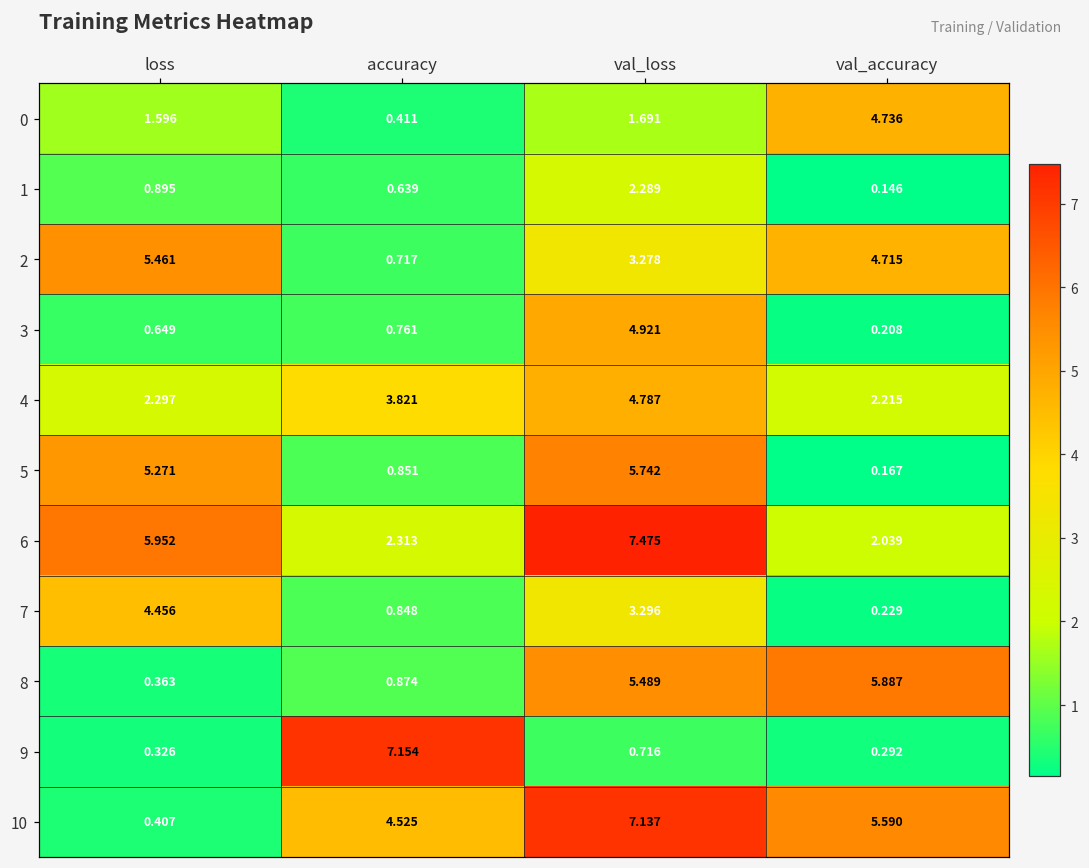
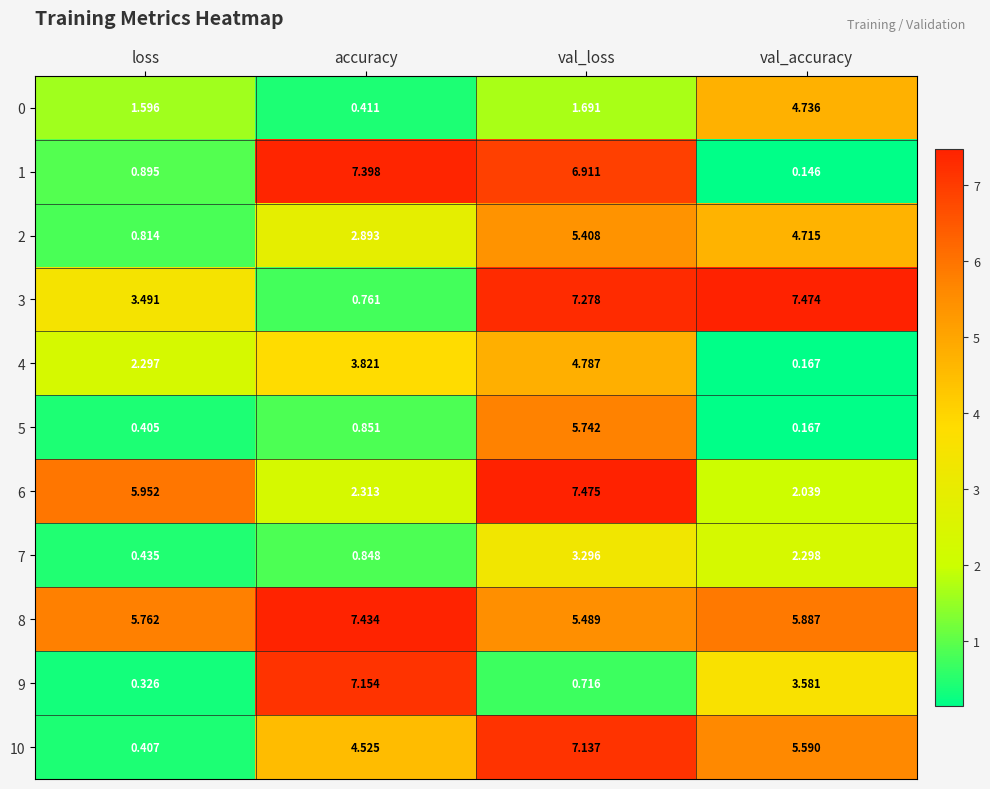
1, accuracy: 0.639 -> 7.398
1, val_loss: 2.289 -> 6.911
2, loss: 5.461 -> 0.814
2, accuracy: 0.717 -> 2.893
2, val_loss: 3.278 -> 5.408
3, loss: 0.649 -> 3.491
3, val_loss: 4.921 -> 7.278
3, val_accuracy: 0.208 -> 7.474
4, val_accuracy: 2.215 -> 0.167
5, loss: 5.271 -> 0.405
7, loss: 4.456 -> 0.435
7, val_accuracy: 0.229 -> 2.298
8, loss: 0.363 -> 5.762
8, accuracy: 0.874 -> 7.434
9, val_accuracy: 0.292 -> 3.581
